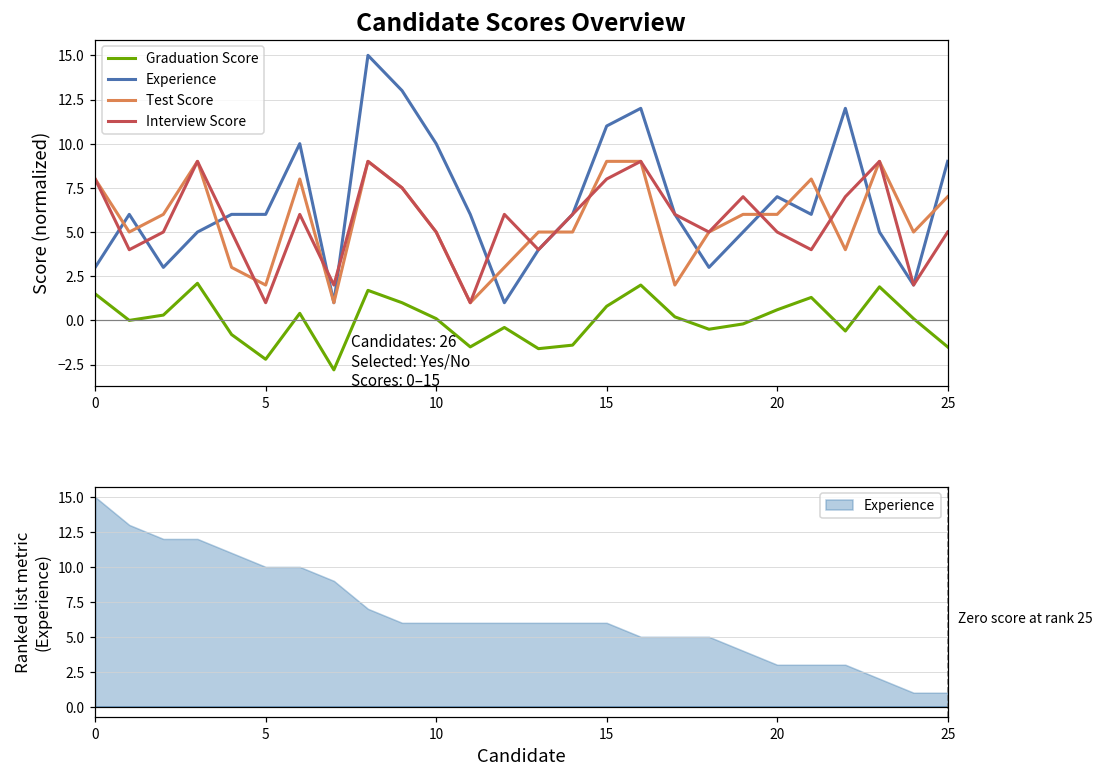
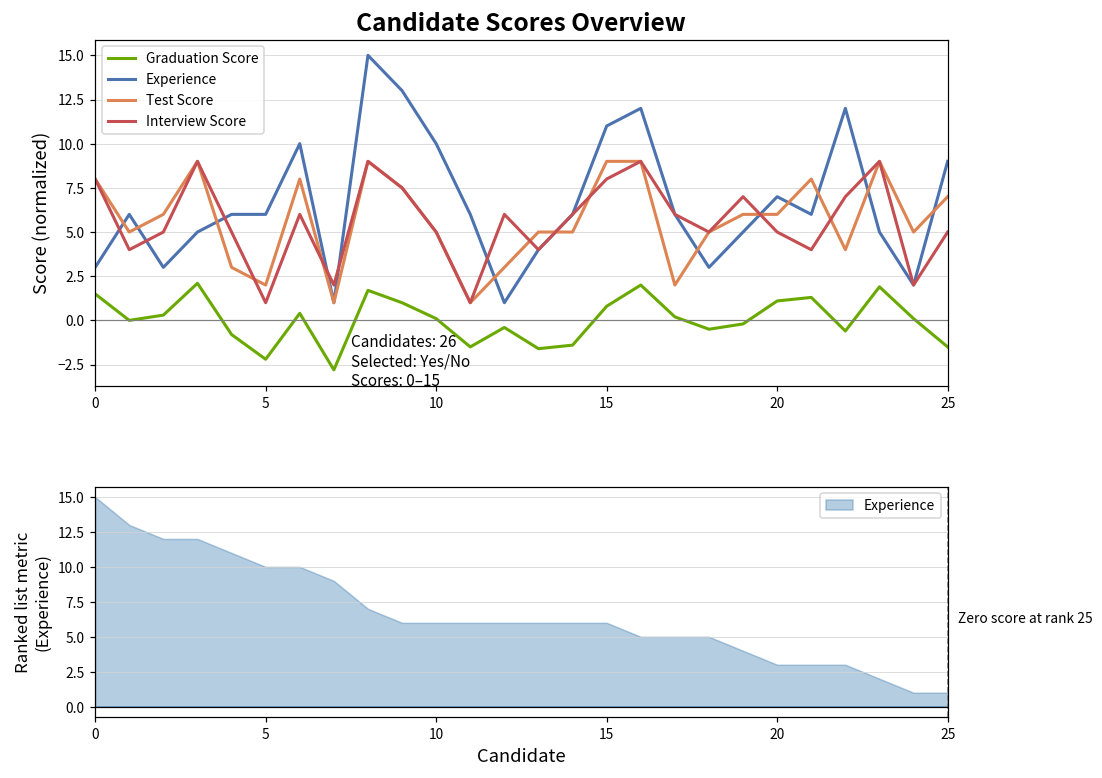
Candidate Scores Overview, Graduation Score, 20: 0.6 -> 1.1
